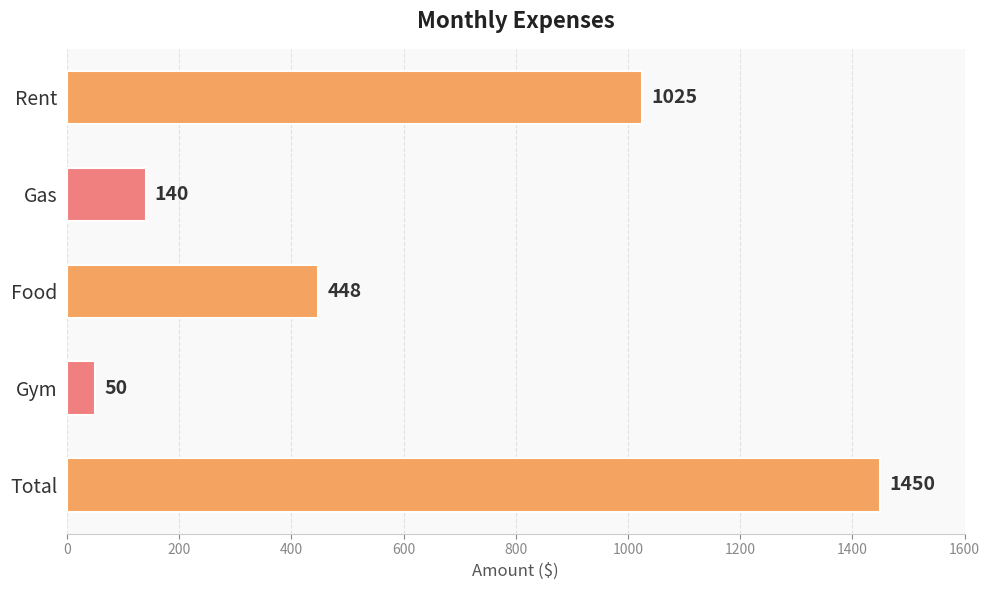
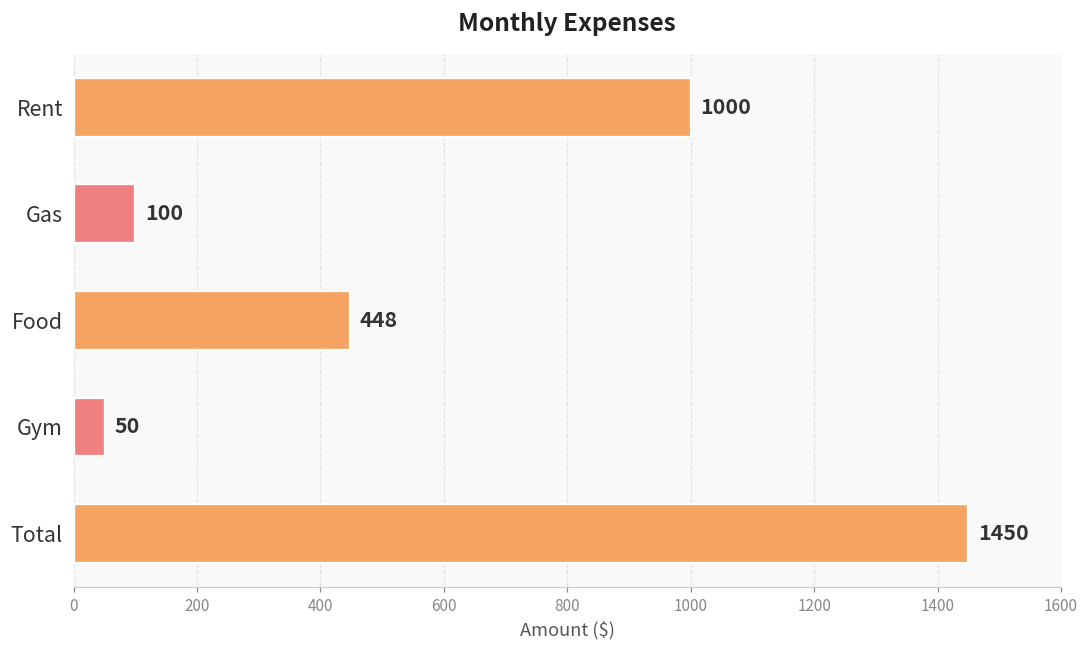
Rent: 1025 -> 1000
Gas: 140 -> 100
